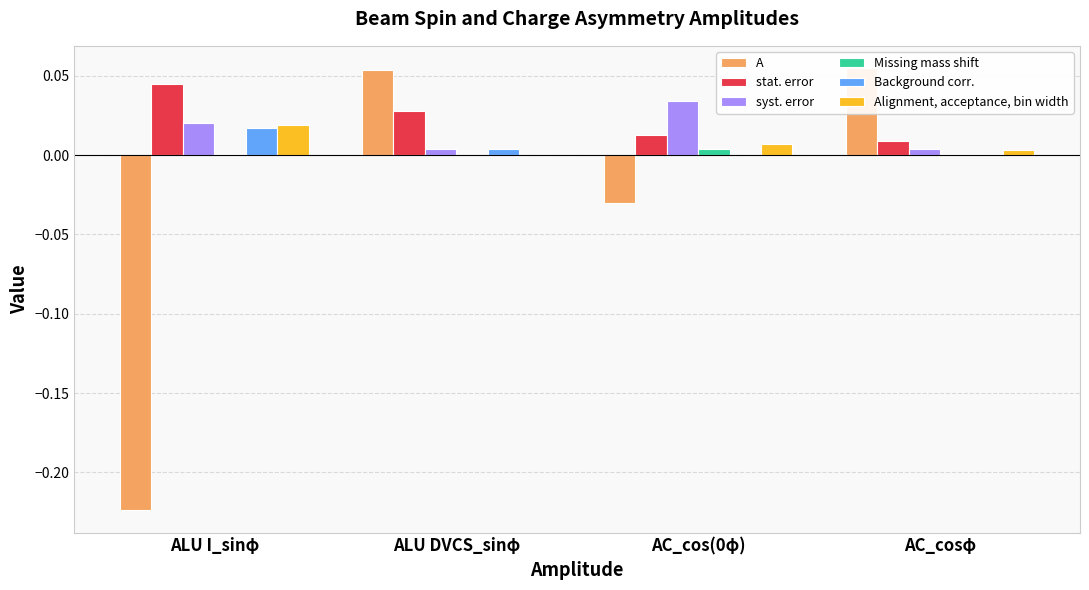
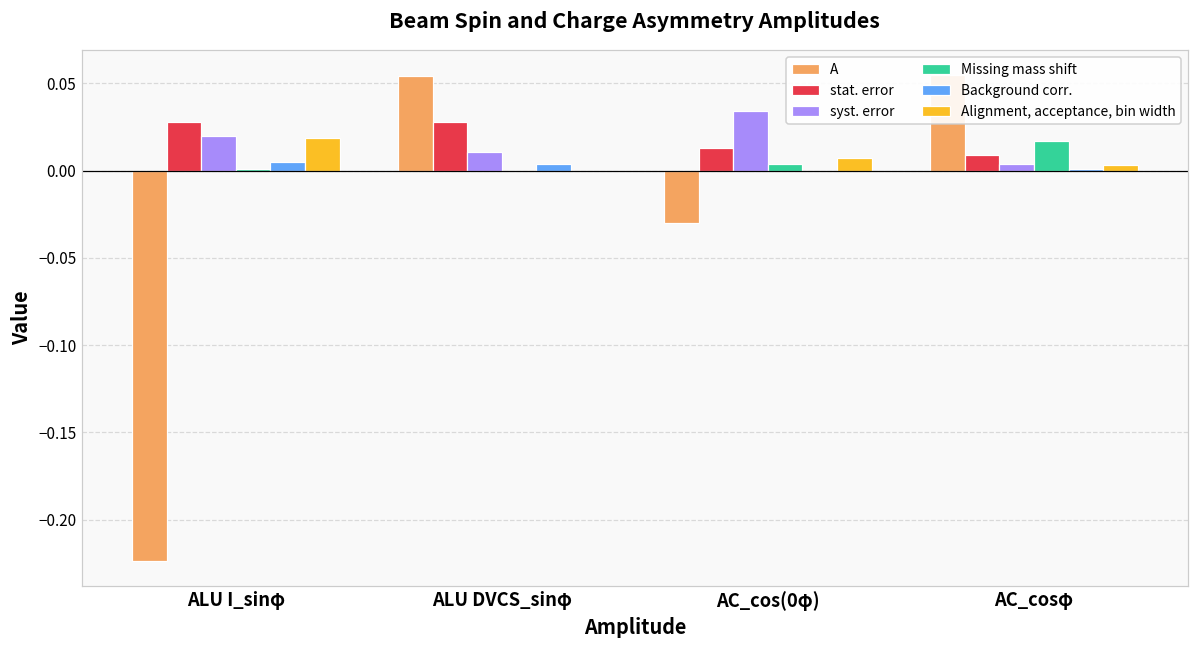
stat. error, ALU I_sinφ: 0.045 -> 0.028
Background corr., ALU I_sinφ: 0.017 -> 0.005
syst. error, ALU DVCS_sinφ: 0.004 -> 0.011
Missing mass shift, AC_cosφ: 0.001 -> 0.017
